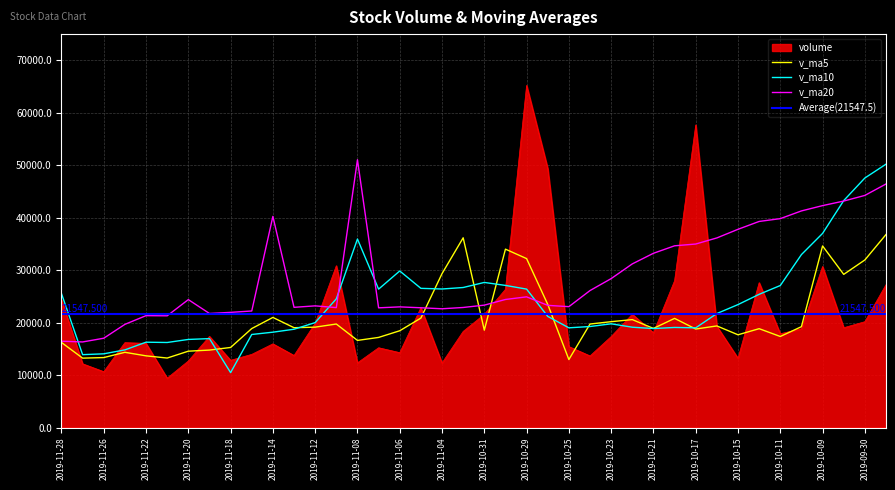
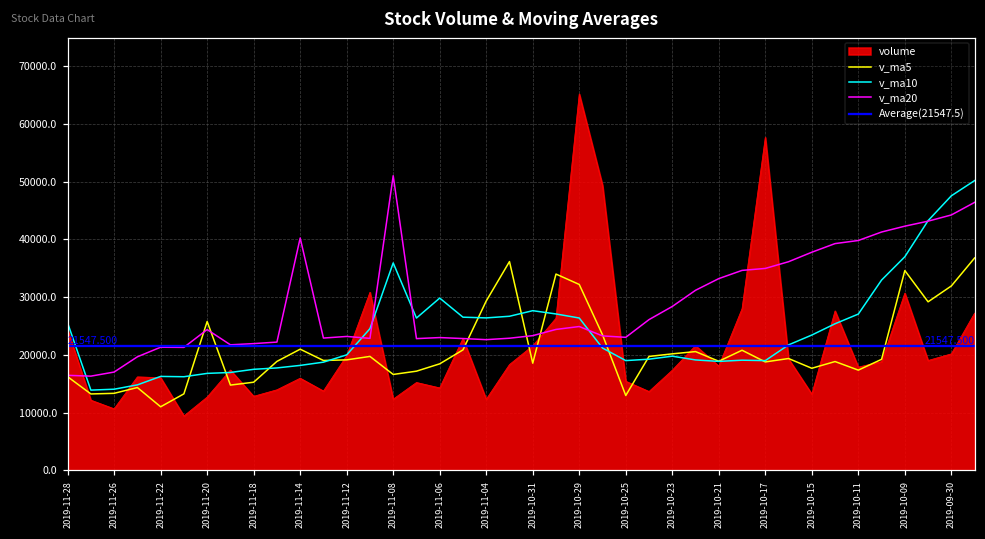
v_ma5, 2019-11-22: 14000 -> 11000
v_ma5, 2019-11-20: 15000 -> 26000
v_ma10, 2019-11-18: 10000 -> 17000
